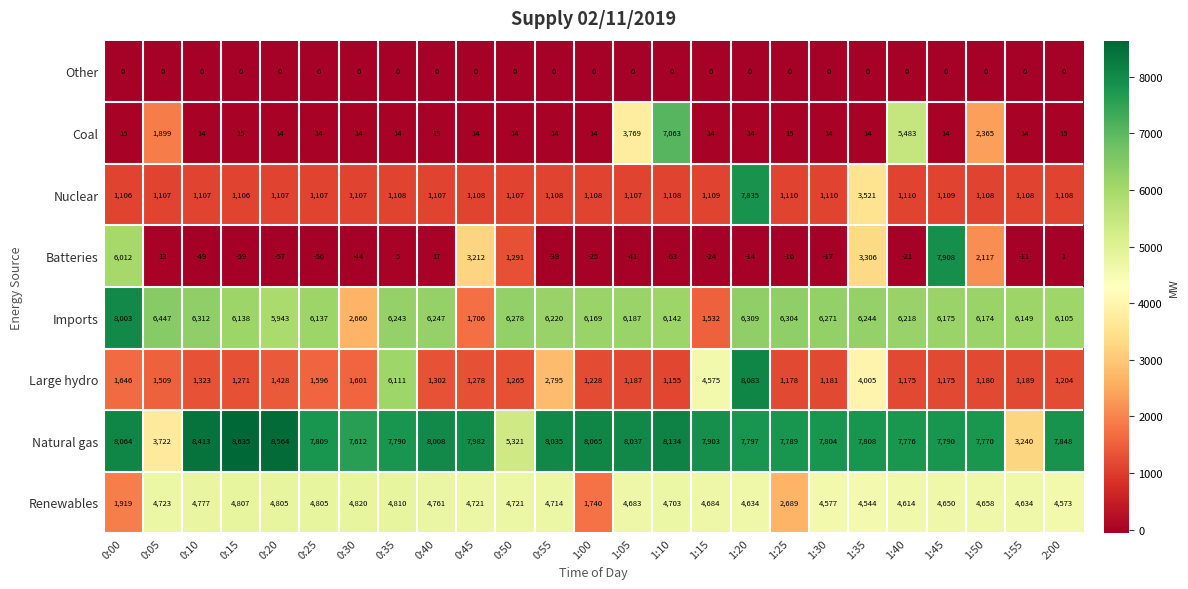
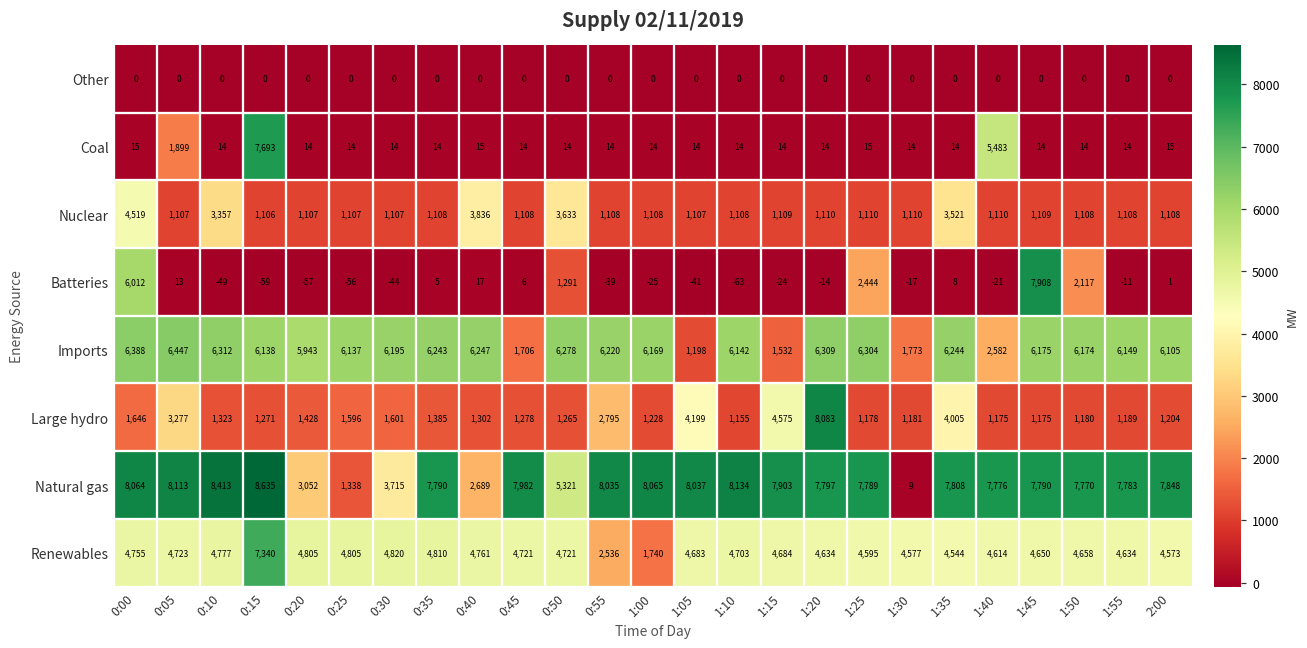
Coal, 0:15: 15 -> 7,693
Coal, 1:05: 3,769 -> 14
Coal, 1:10: 7,063 -> 14
Coal, 1:50: 2,365 -> 14
Nuclear, 0:00: 1,106 -> 4,519
Nuclear, 0:10: 1,107 -> 3,357
Nuclear, 0:40: 1,107 -> 3,836
Nuclear, 0:50: 1,107 -> 3,633
Nuclear, 1:20: 7,835 -> 1,110
Batteries, 0:45: 3,212 -> 6
Batteries, 1:25: -16 -> 2,444
Batteries, 1:35: 3,306 -> 8
Imports, 0:00: 8,003 -> 6,388
Imports, 0:30: 2,660 -> 6,195
Imports, 1:05: 6,187 -> 1,198
Imports, 1:30: 6,271 -> 1,773
Imports, 1:40: 6,218 -> 2,582
Large hydro, 0:05: 1,509 -> 3,277
Large hydro, 0:35: 6,111 -> 1,385
Large hydro, 1:05: 1,187 -> 4,199
Natural gas, 0:05: 3,722 -> 8,113
Natural gas, 0:20: 8,564 -> 3,052
Natural gas, 0:25: 7,809 -> 1,338
Natural gas, 0:30: 7,612 -> 3,715
Natural gas, 0:40: 8,008 -> 2,689
Natural gas, 1:30: 7,804 -> 9
Natural gas, 1:55: 3,240 -> 7,783
Renewables, 0:00: 1,919 -> 4,755
Renewables, 0:15: 4,807 -> 7,340
Renewables, 0:55: 4,714 -> 2,536
Renewables, 1:25: 2,689 -> 4,595
